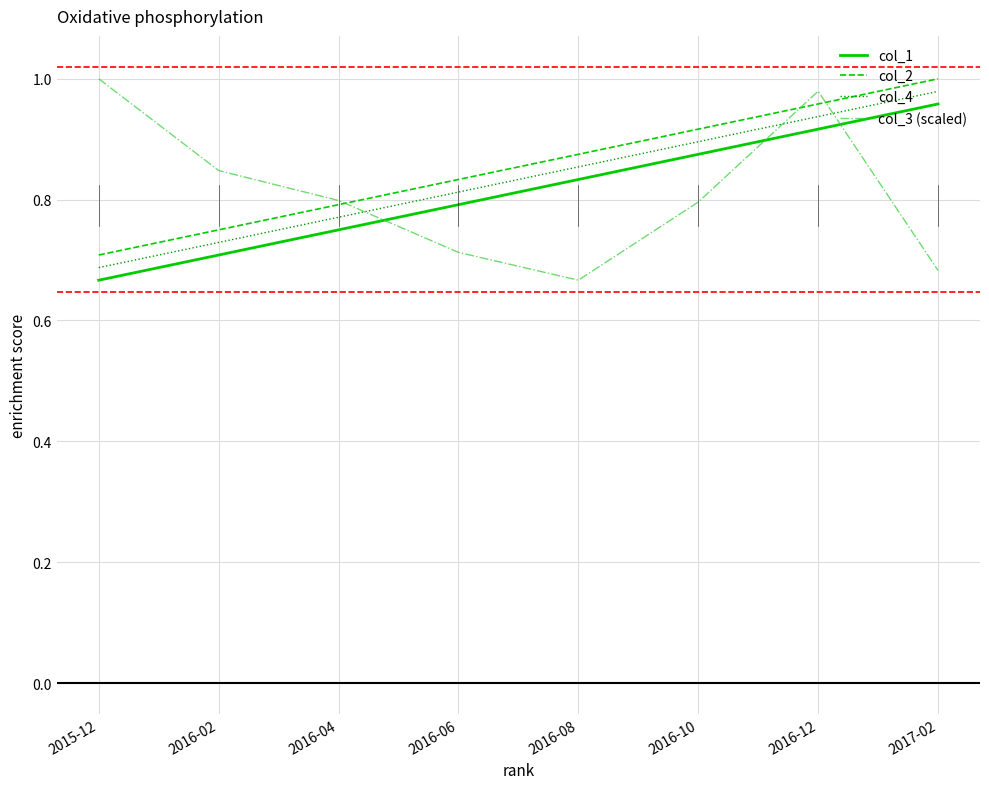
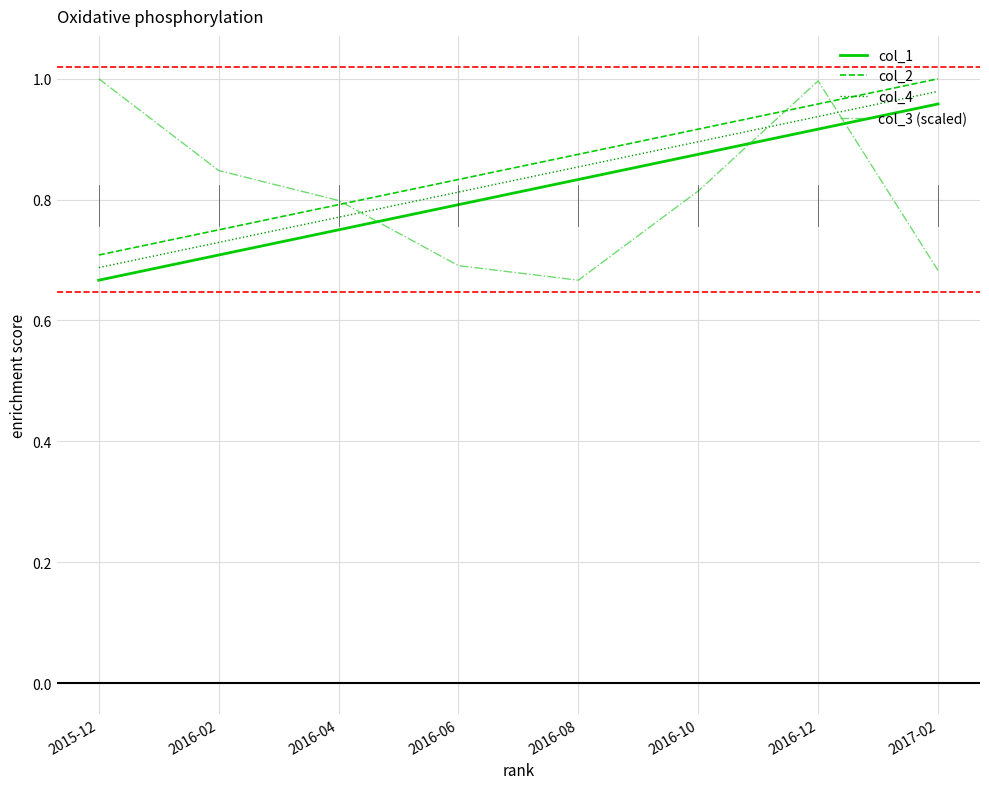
col_3 (scaled), 2016-06: 0.71 -> 0.69
col_3 (scaled), 2016-10: 0.80 -> 0.81
col_3 (scaled), 2016-12: 0.98 -> 1.00
